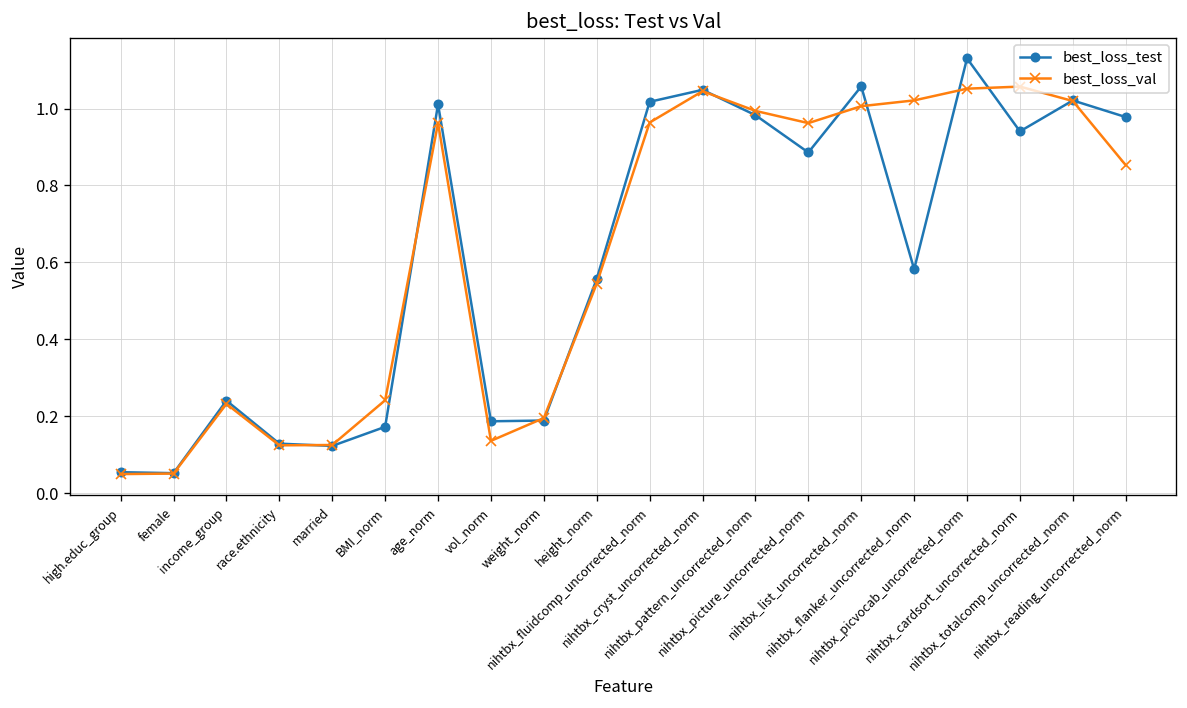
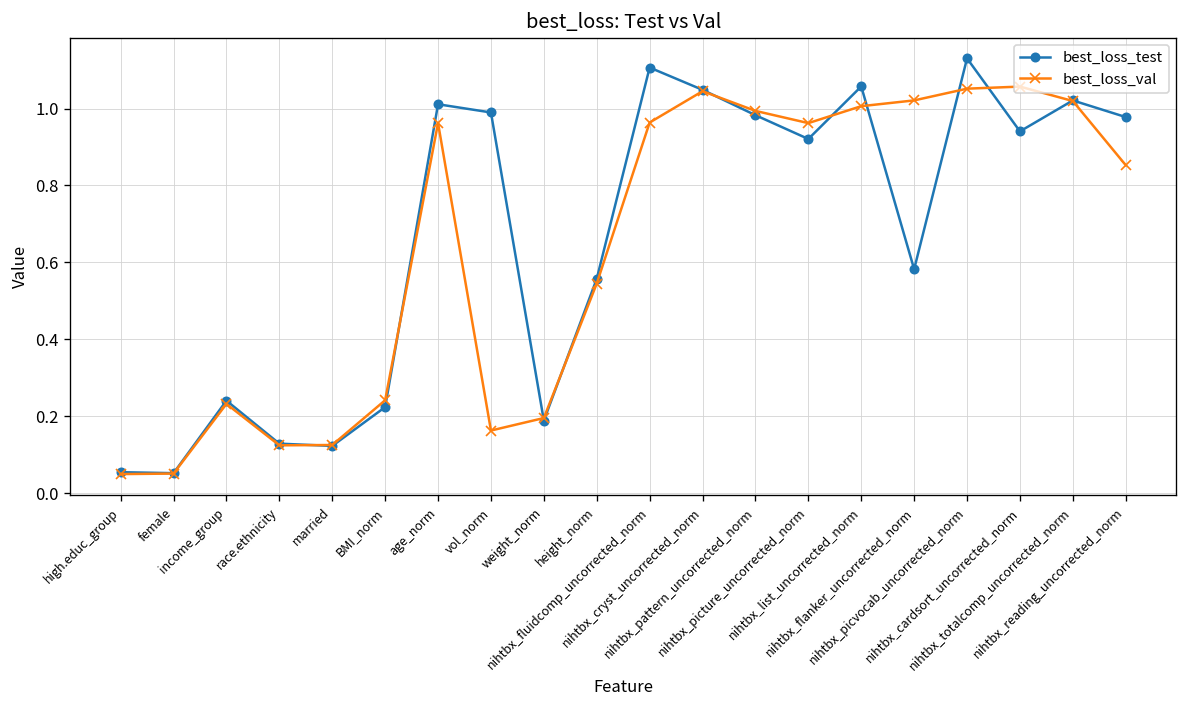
best_loss_test, BMI_norm: 0.17 -> 0.22
best_loss_test, vol_norm: 0.19 -> 0.99
best_loss_val, vol_norm: 0.14 -> 0.16
best_loss_test, nihtbx_fluidcomp_uncorrected_norm: 1.02 -> 1.11
best_loss_test, nihtbx_picture_uncorrected_norm: 0.89 -> 0.92
